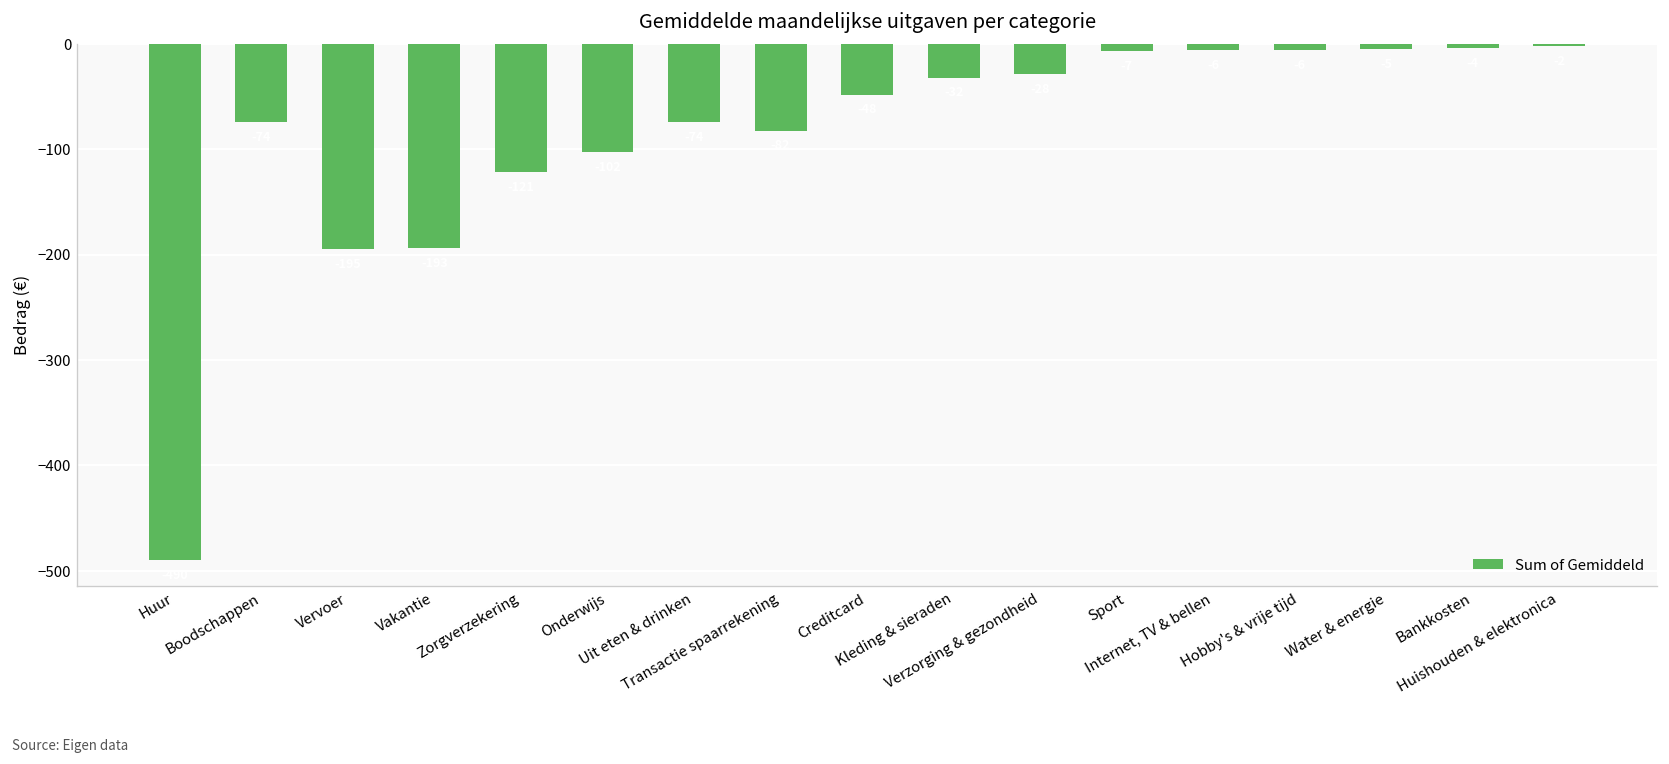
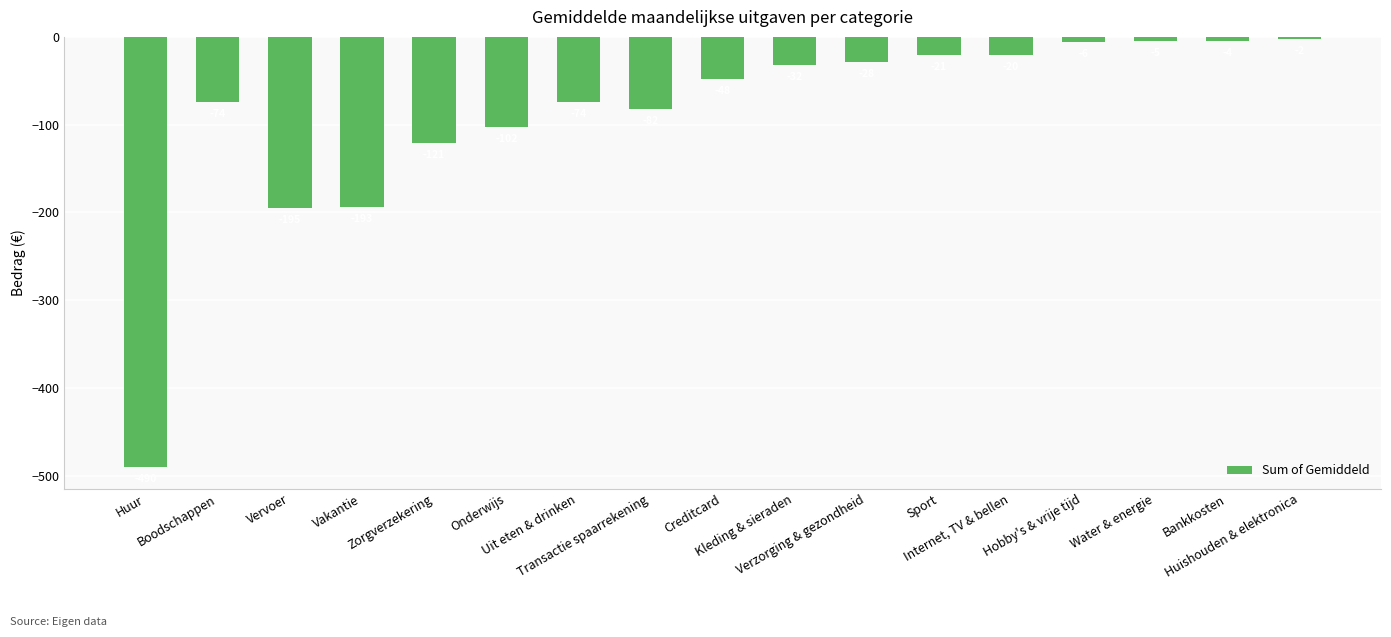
Sport: -10 -> -20
Internet, TV & bellen: -10 -> -20
